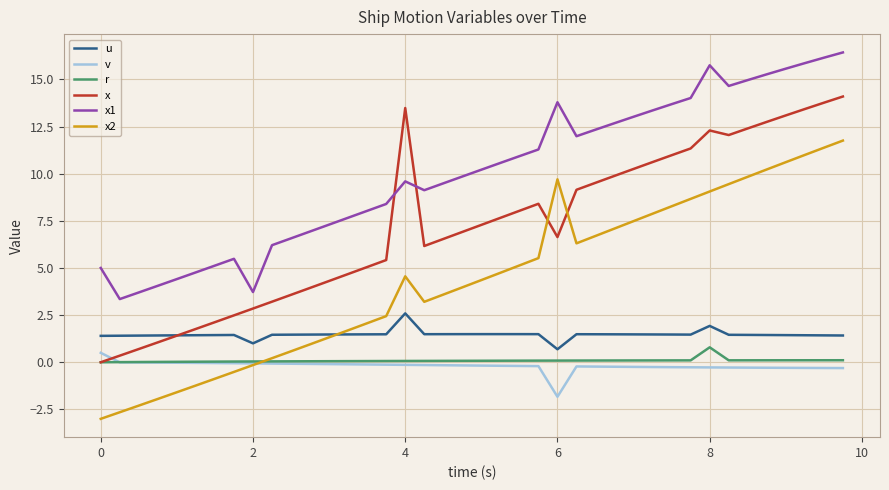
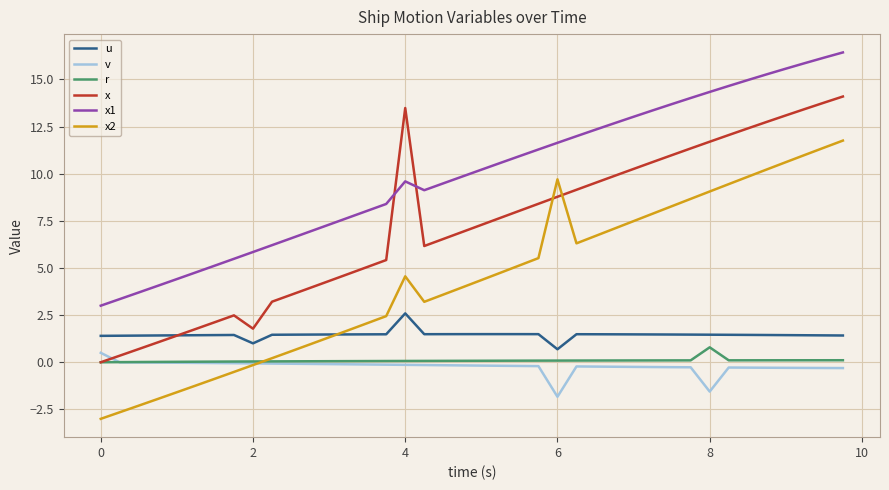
x1, 0: 5 -> 3
x, 2: 2.8 -> 1.8
x1, 2: 3.7 -> 5.8
x, 6: 6.6 -> 8.8
x1, 6: 13.8 -> 11.6
u, 8: 1.9 -> 1.5
v, 8: -0.3 -> -1.6
x, 8: 12.3 -> 11.7
x1, 8: 15.7 -> 14.3
